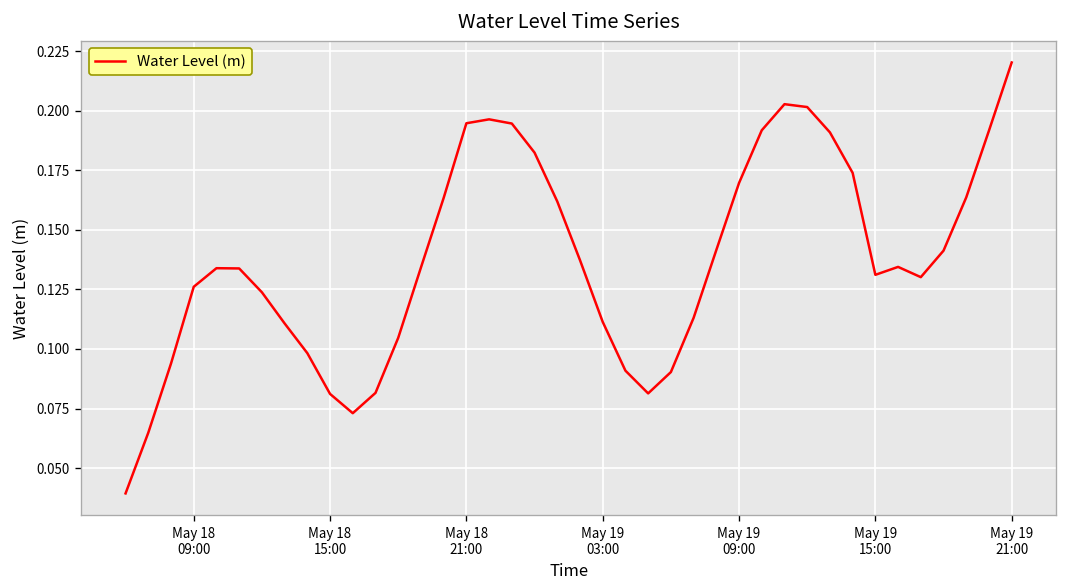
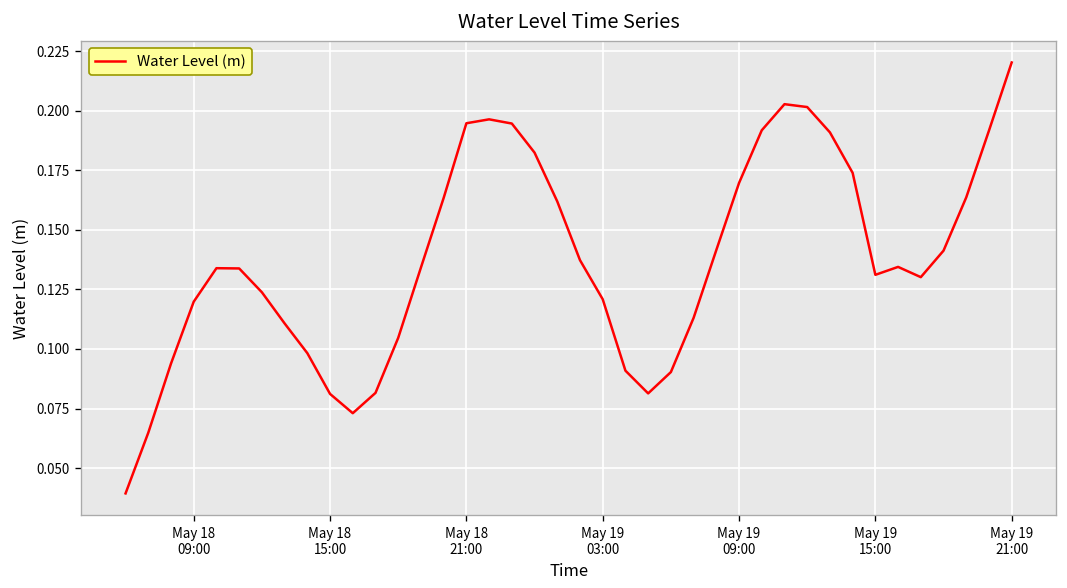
May 18 09:00: 0.126 -> 0.120
May 19 03:00: 0.111 -> 0.121
